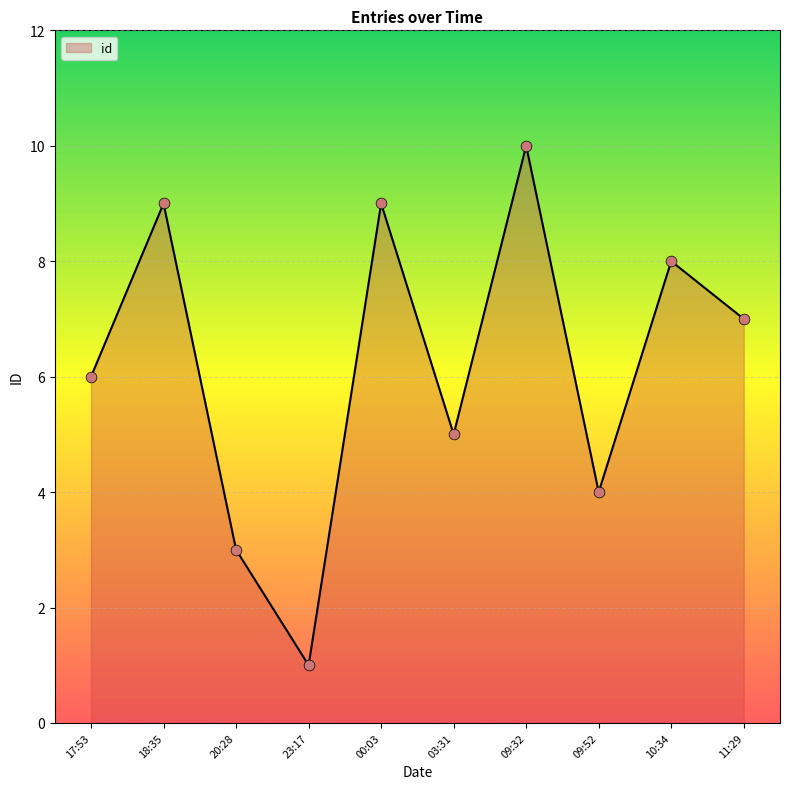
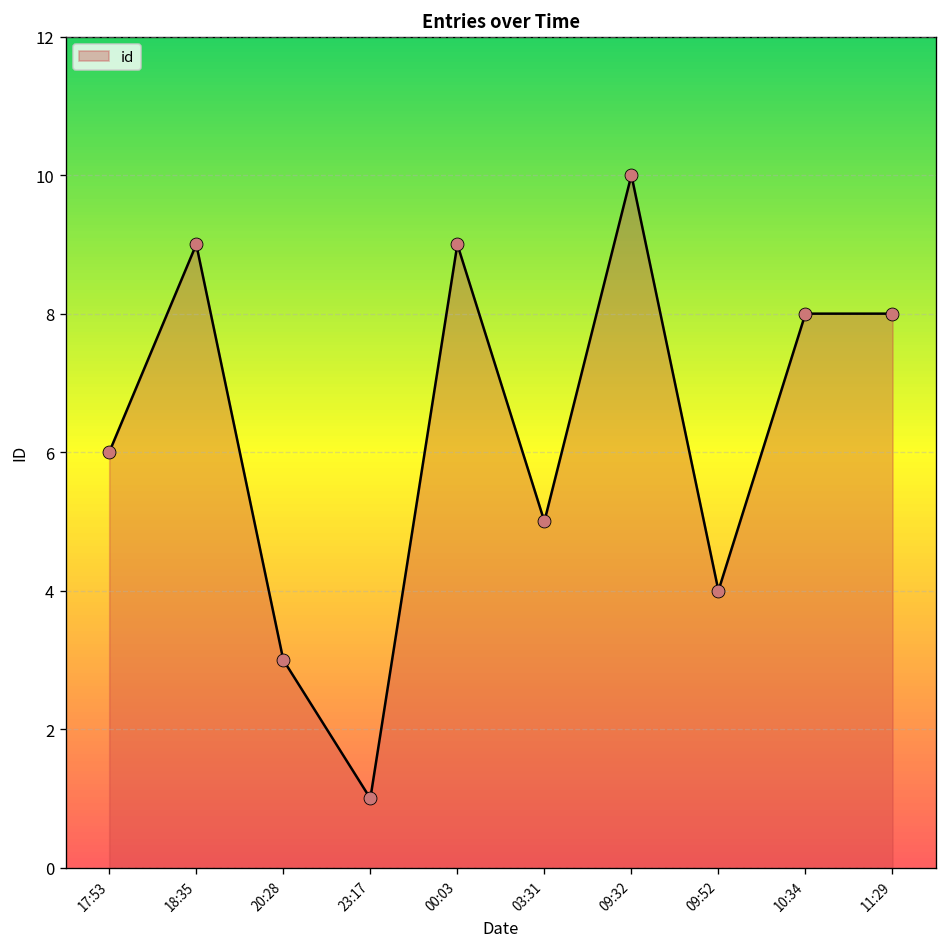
11:29: 7 -> 8
